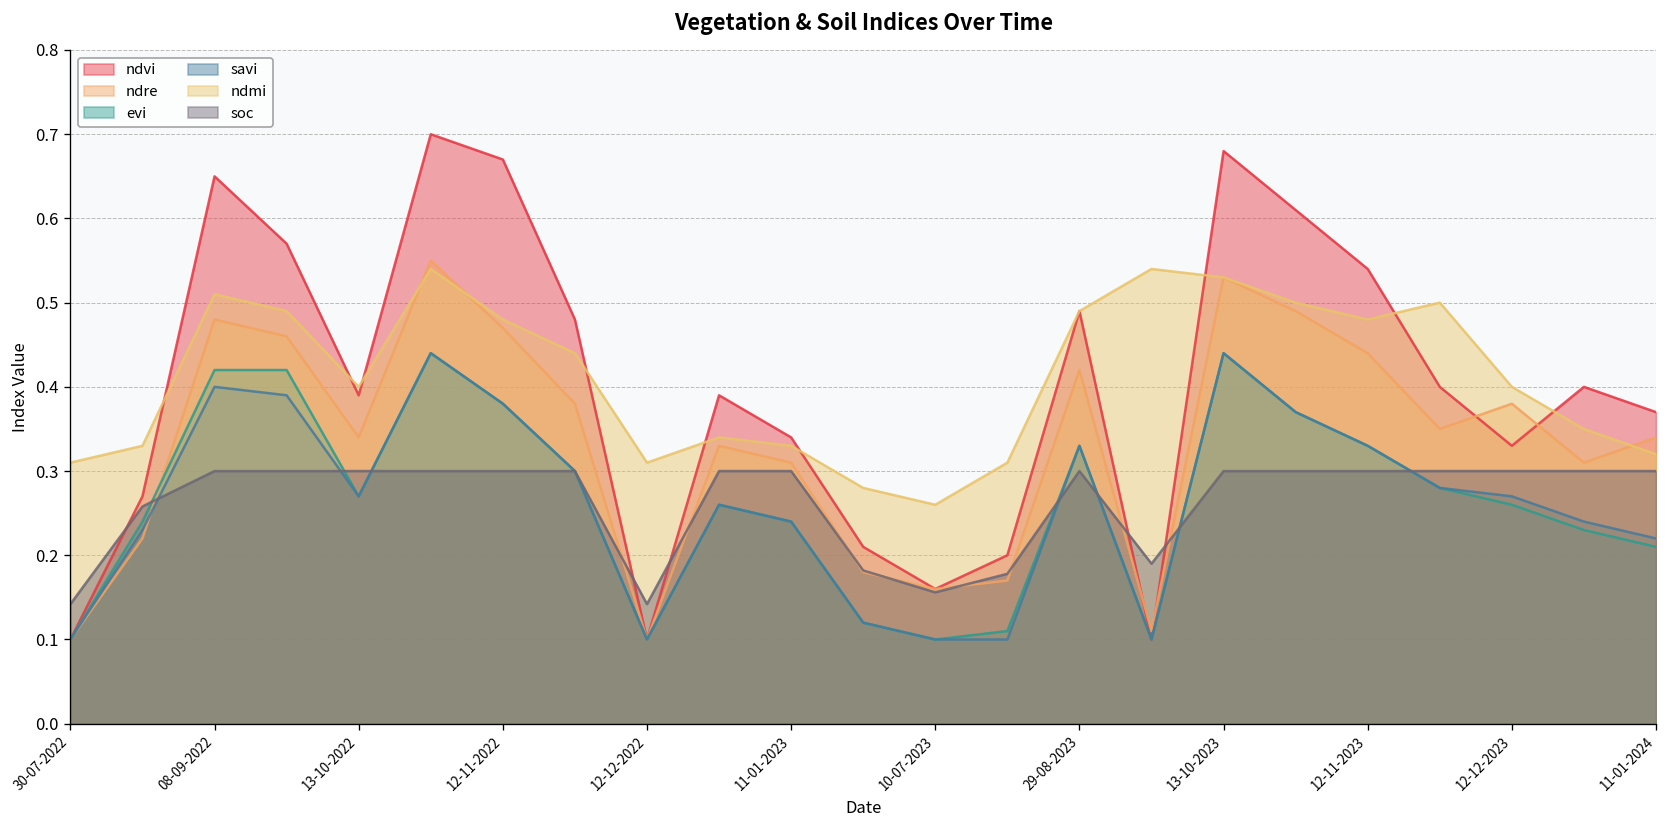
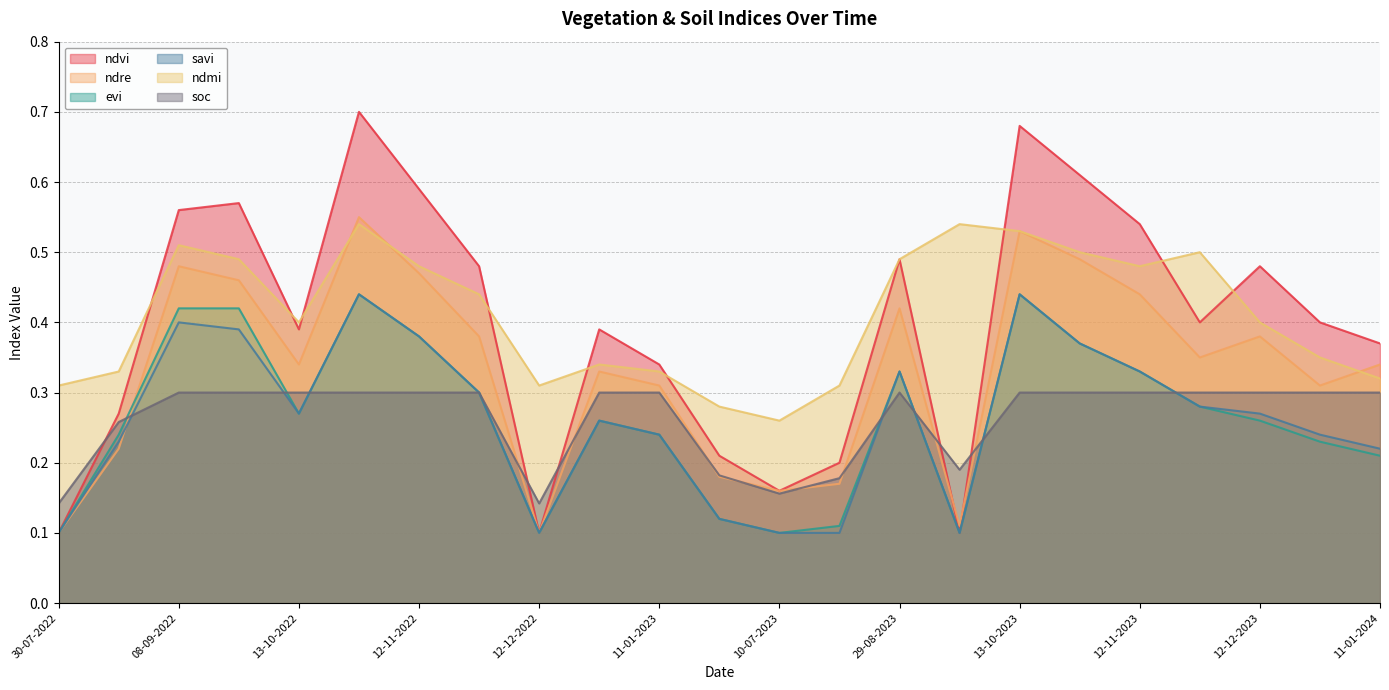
ndvi, 08-09-2022: 0.65 -> 0.56
ndvi, 12-11-2022: 0.67 -> 0.59
ndvi, 12-12-2023: 0.33 -> 0.48
